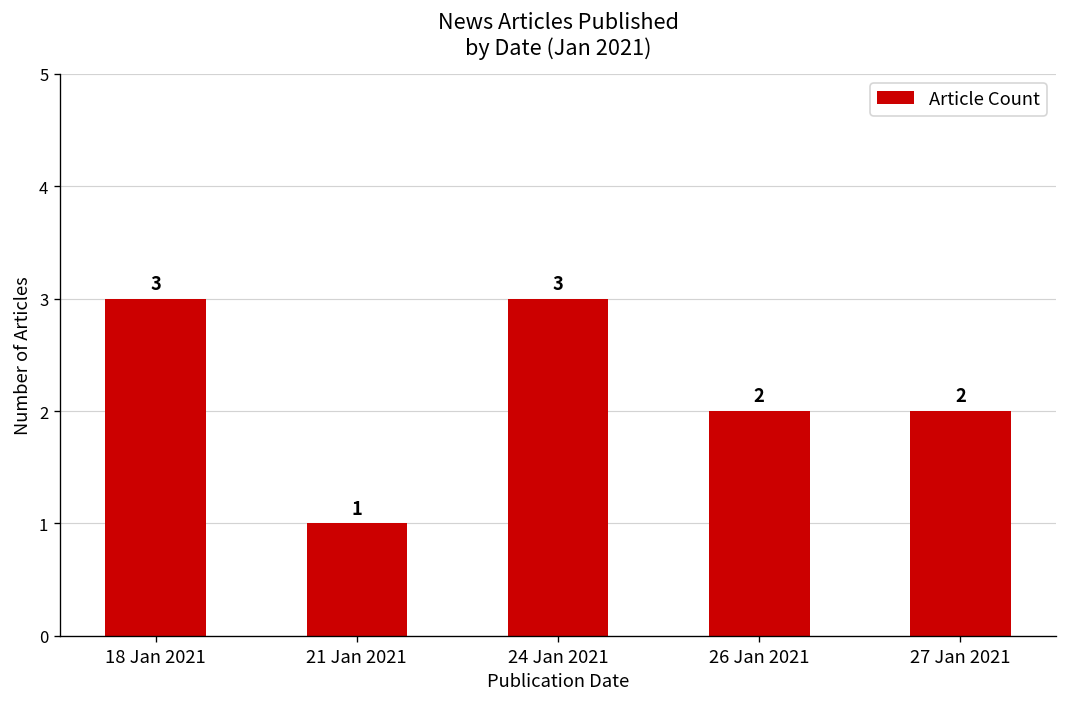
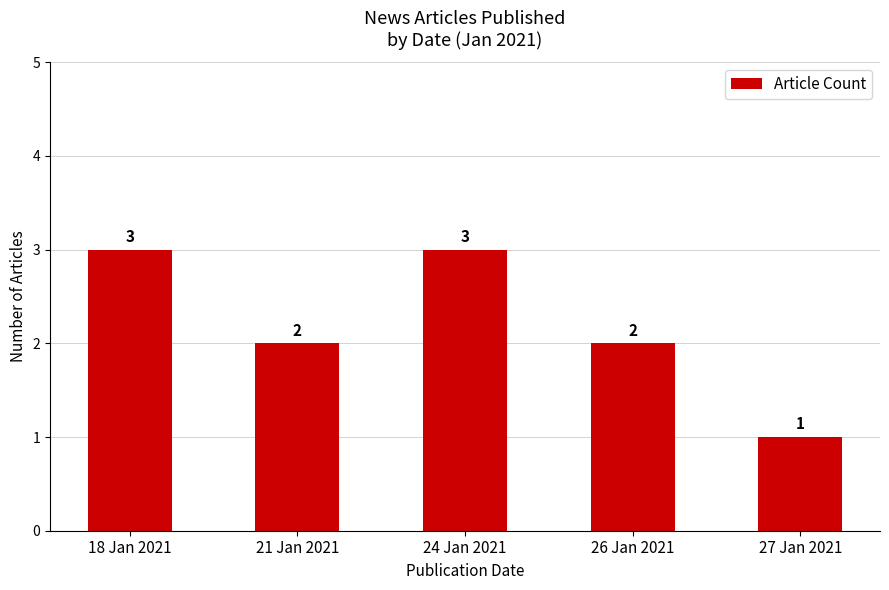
21 Jan 2021: 1 -> 2
27 Jan 2021: 2 -> 1
